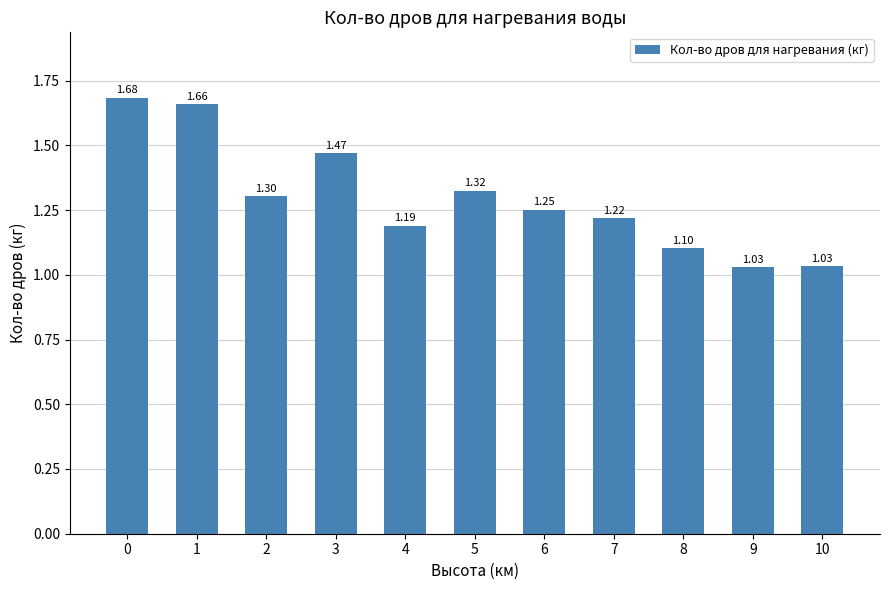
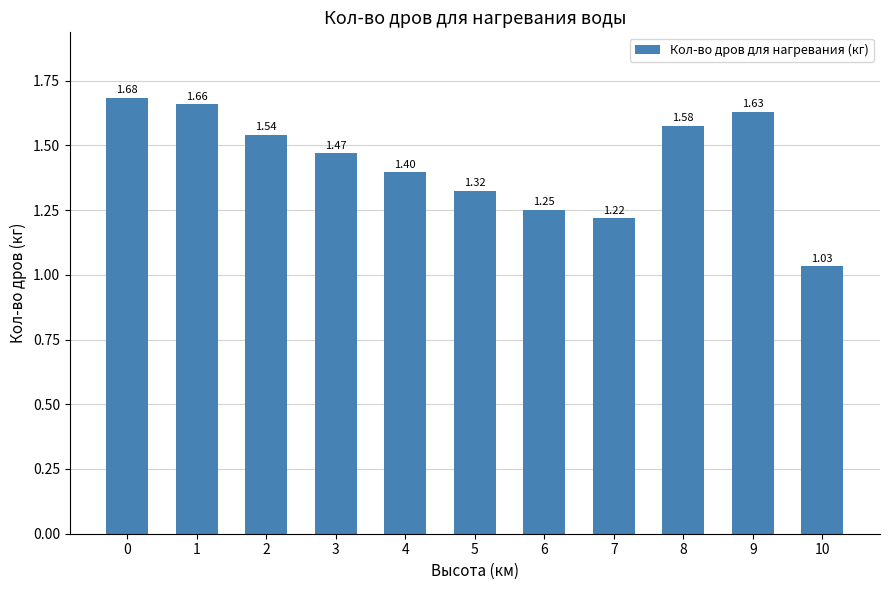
2: 1.30 -> 1.54
4: 1.19 -> 1.40
8: 1.10 -> 1.58
9: 1.03 -> 1.63
